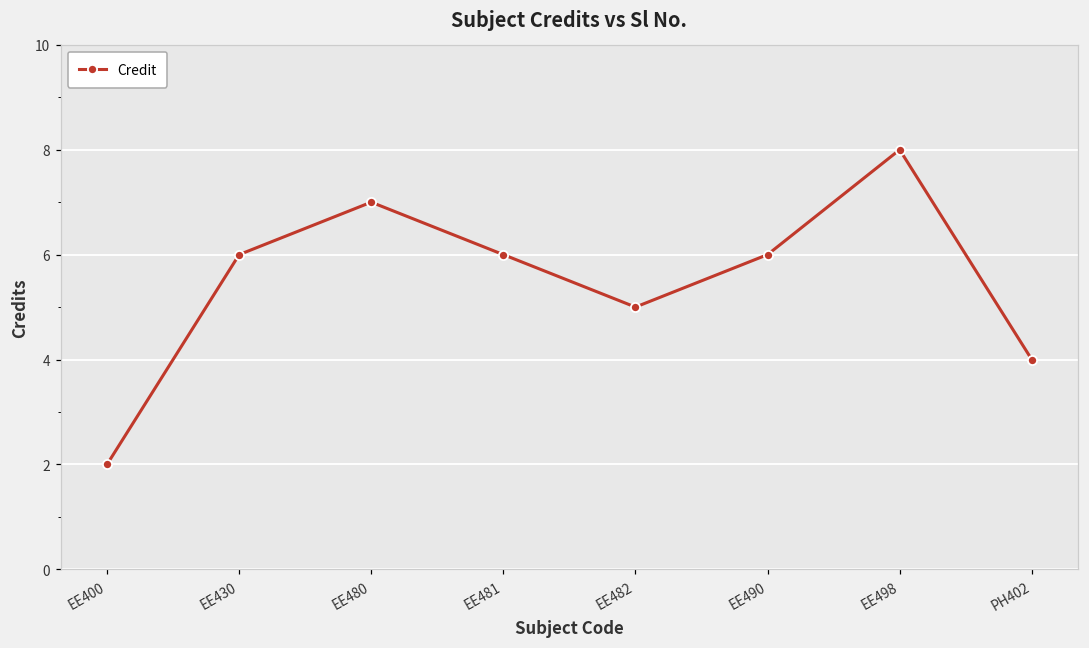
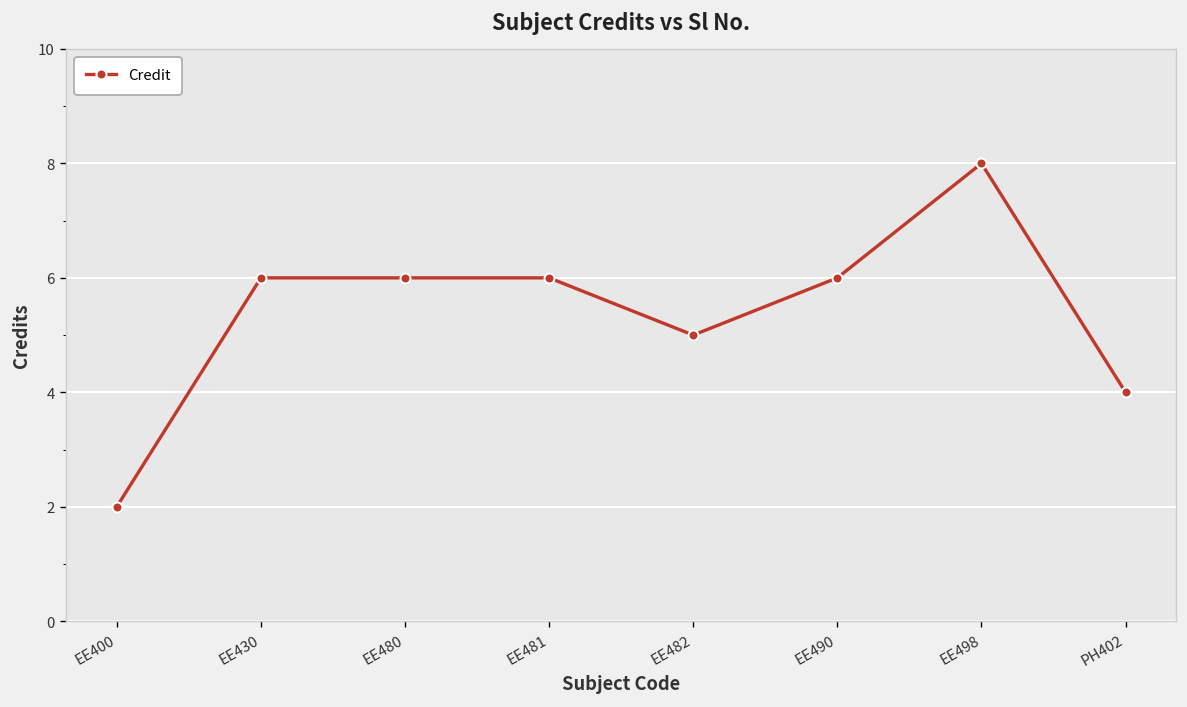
EE480: 7 -> 6
